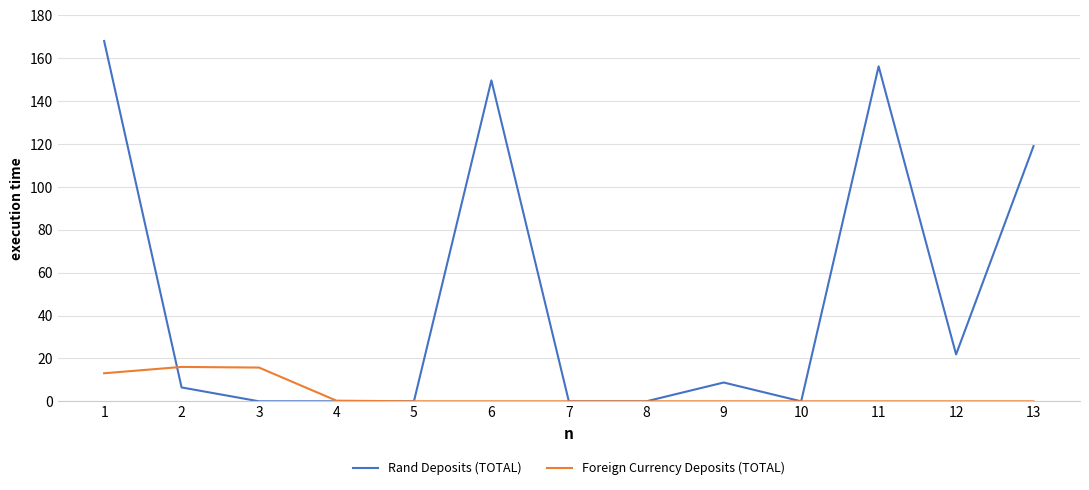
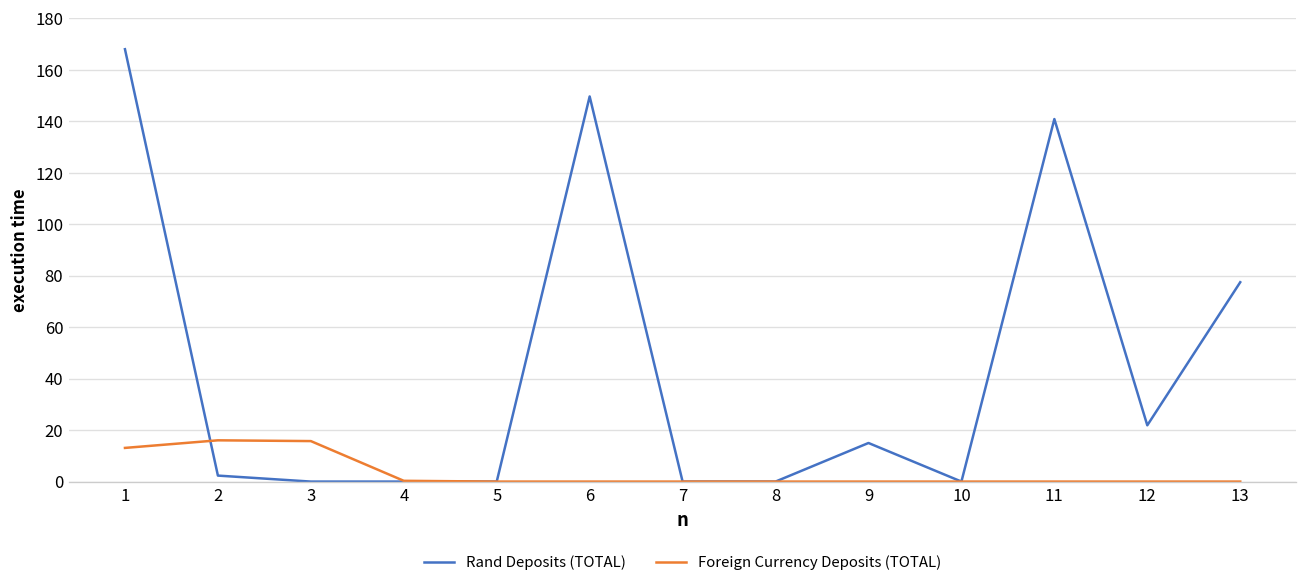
Rand Deposits (TOTAL), 2: 6 -> 2
Rand Deposits (TOTAL), 9: 9 -> 15
Rand Deposits (TOTAL), 11: 156 -> 141
Rand Deposits (TOTAL), 13: 119 -> 77
